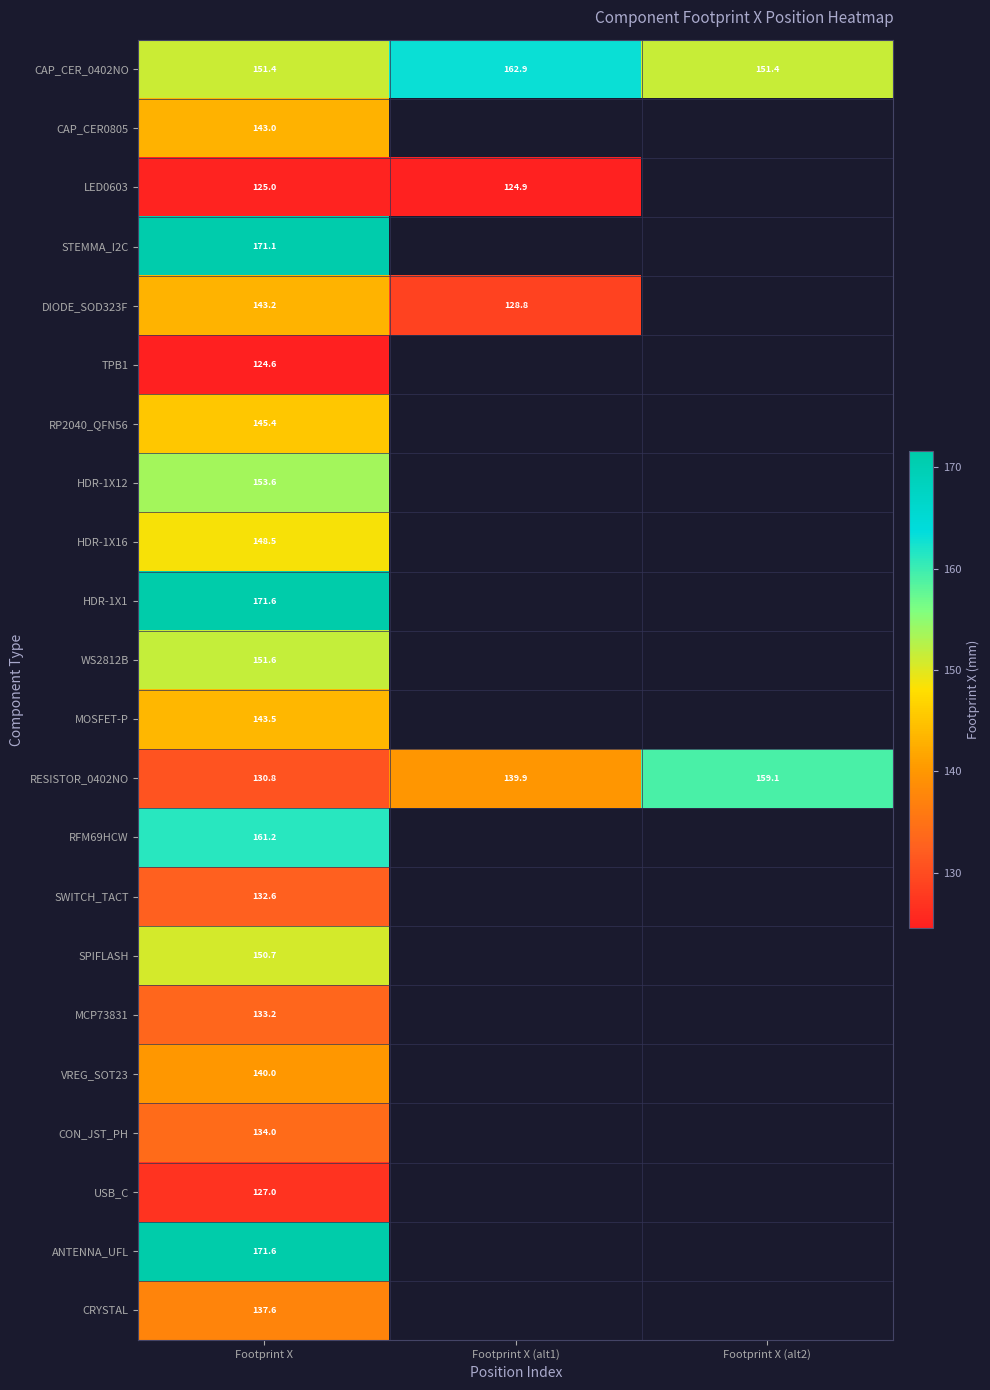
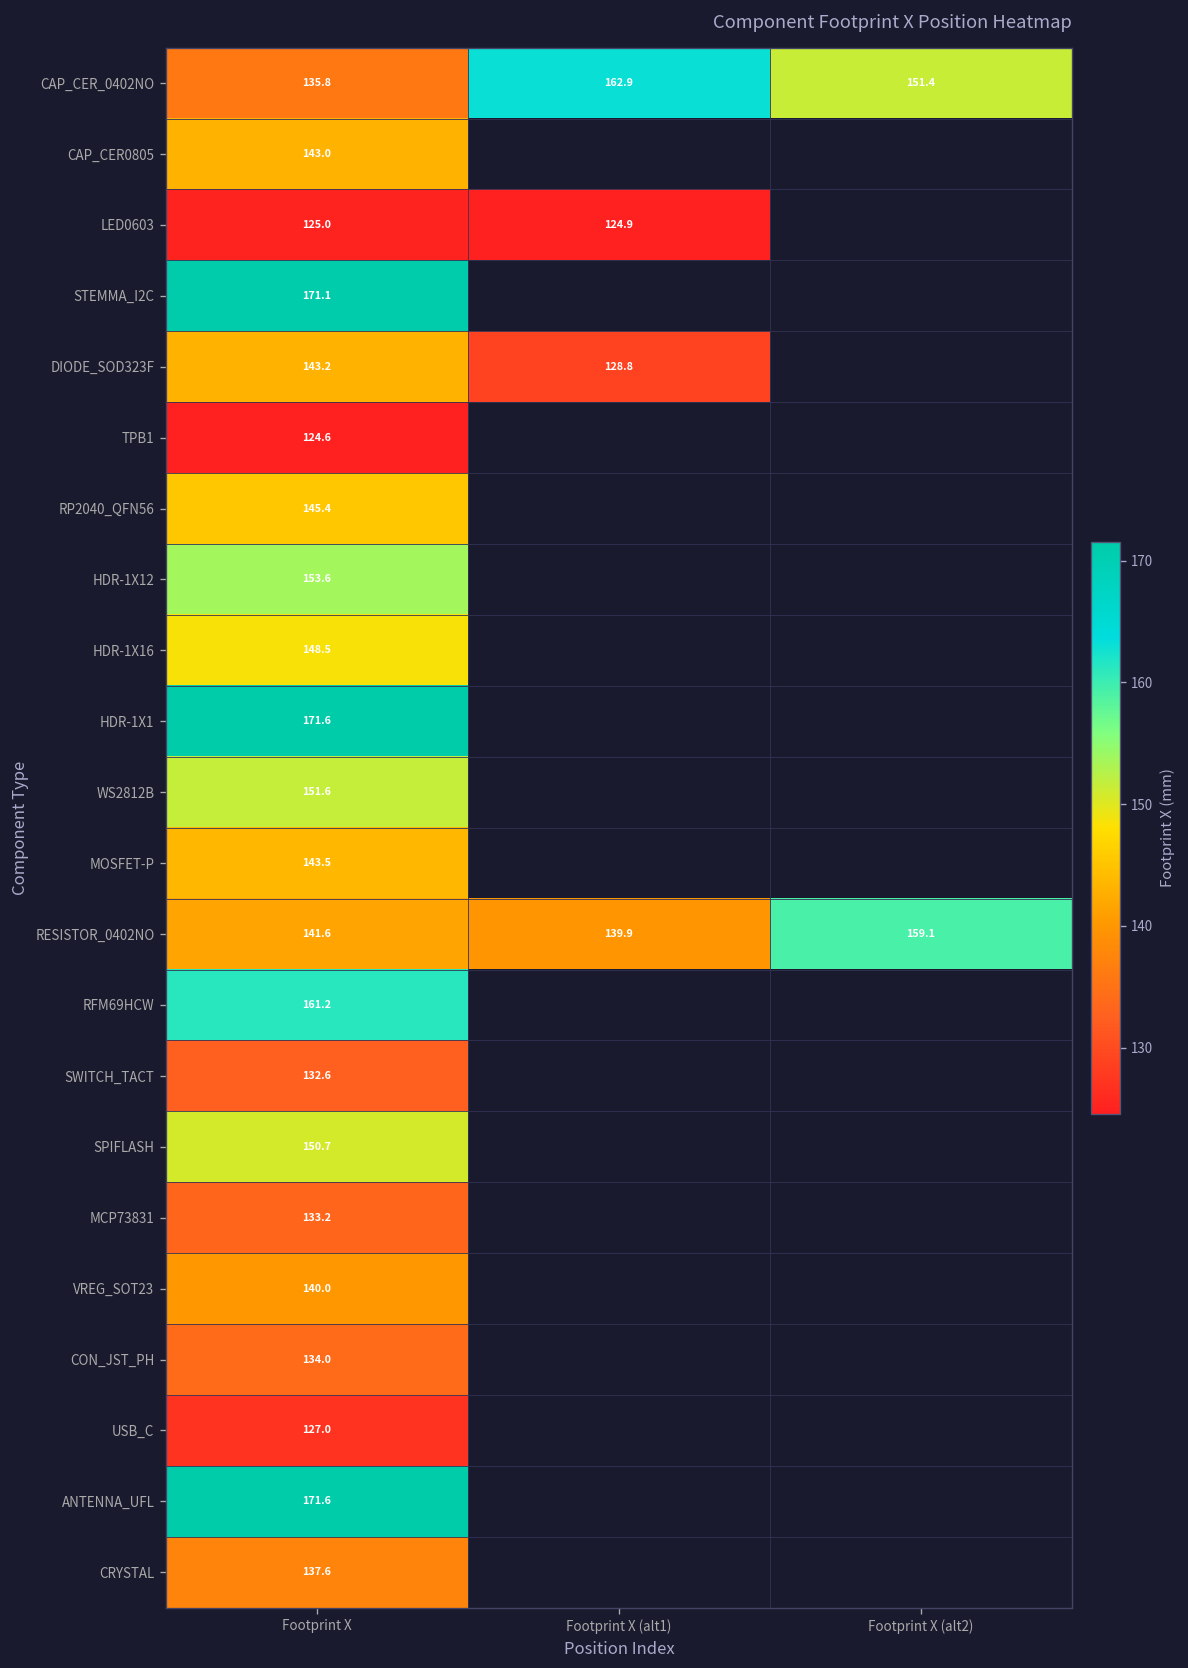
CAP_CER_0402NO, Footprint X: 151.4 -> 135.8
RESISTOR_0402NO, Footprint X: 130.8 -> 141.6
